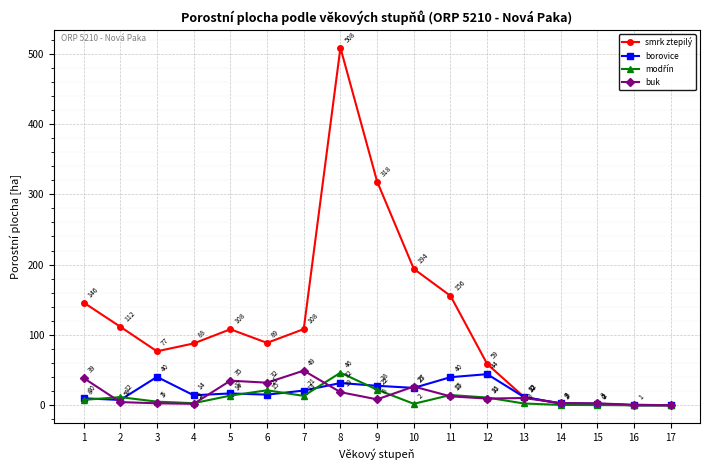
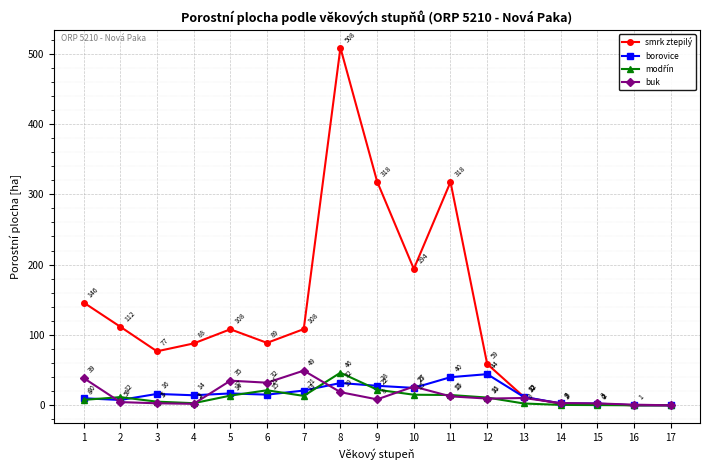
borovice, 3: 40 -> 16
modřín, 10: 2 -> 15
smrk ztepilý, 11: 156 -> 318
